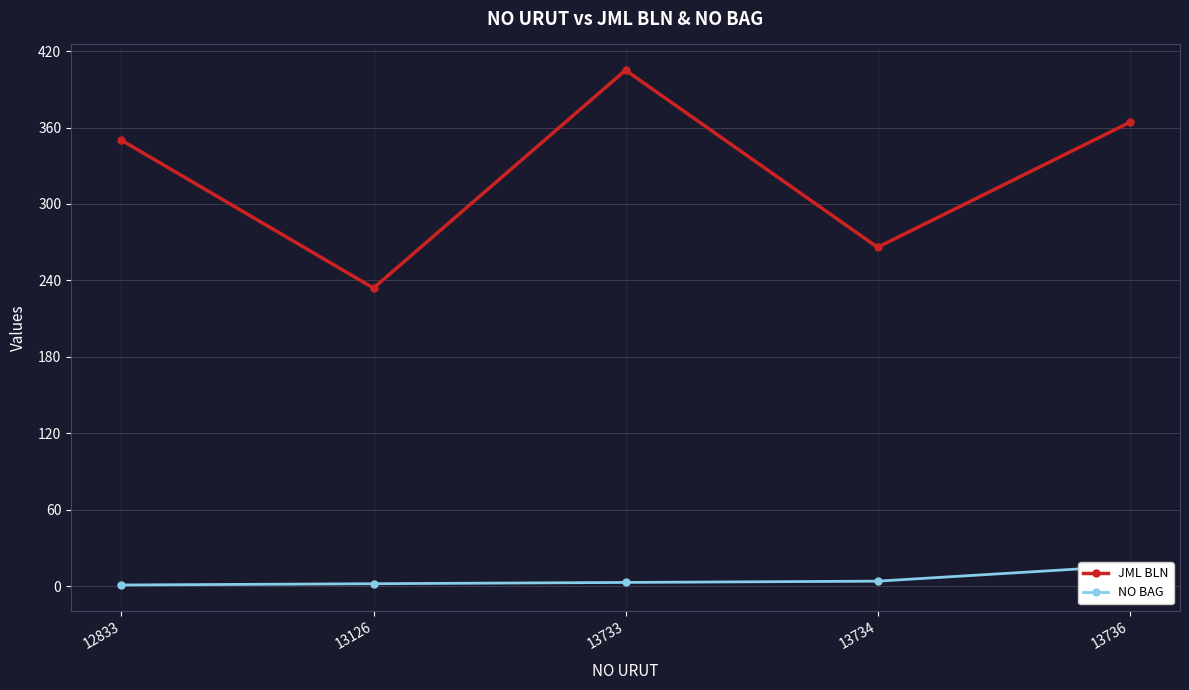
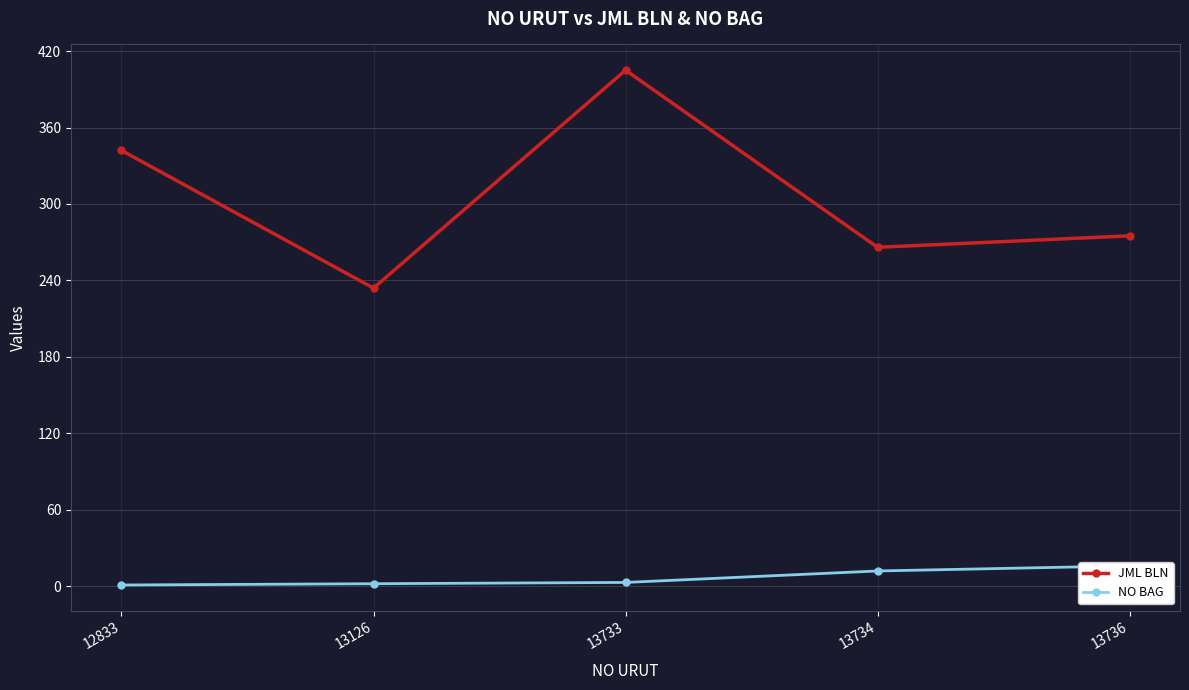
JML BLN, 12833: 350 -> 342
NO BAG, 13734: 4 -> 12
JML BLN, 13736: 364 -> 275
